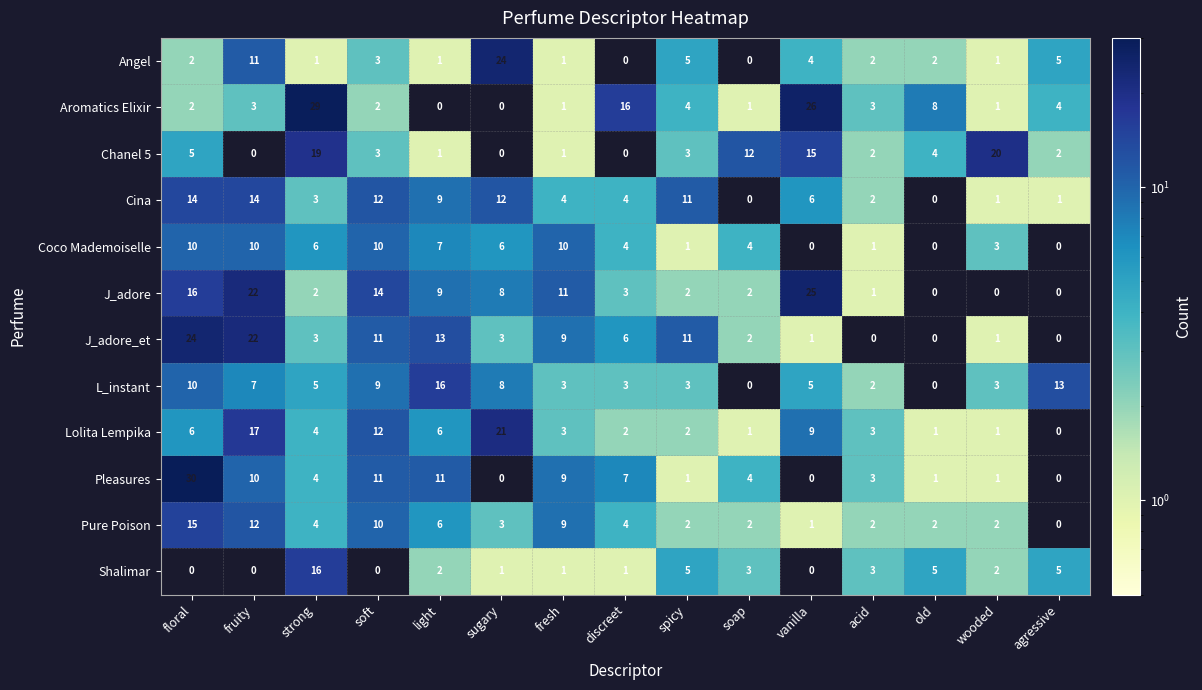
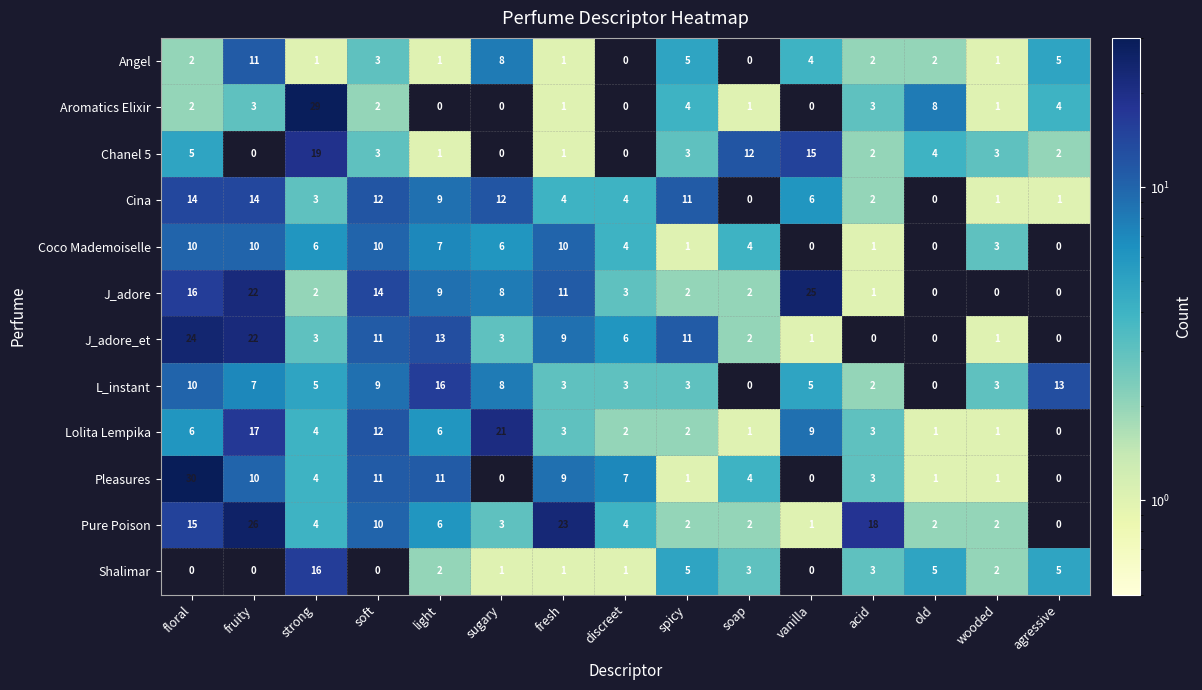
Angel, sugary: 24 -> 8
Aromatics Elixir, discreet: 16 -> 0
Aromatics Elixir, vanilla: 26 -> 0
Chanel 5, wooded: 20 -> 3
Pure Poison, fruity: 12 -> 26
Pure Poison, fresh: 9 -> 23
Pure Poison, acid: 2 -> 18
